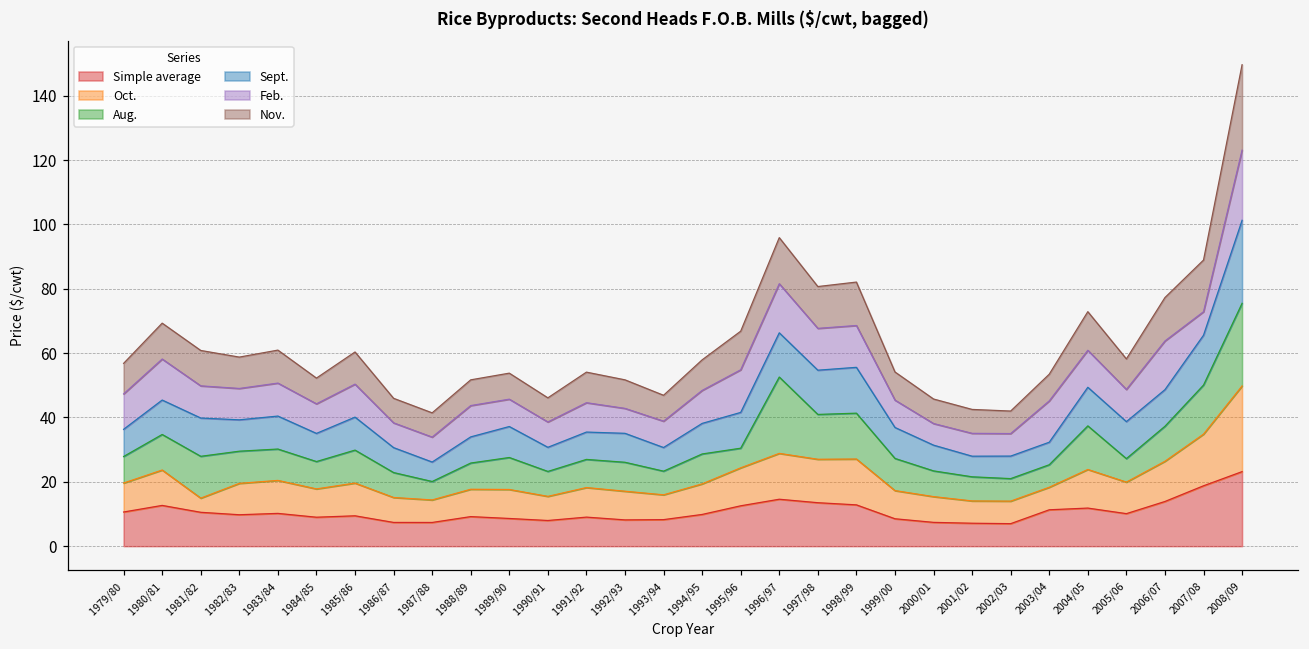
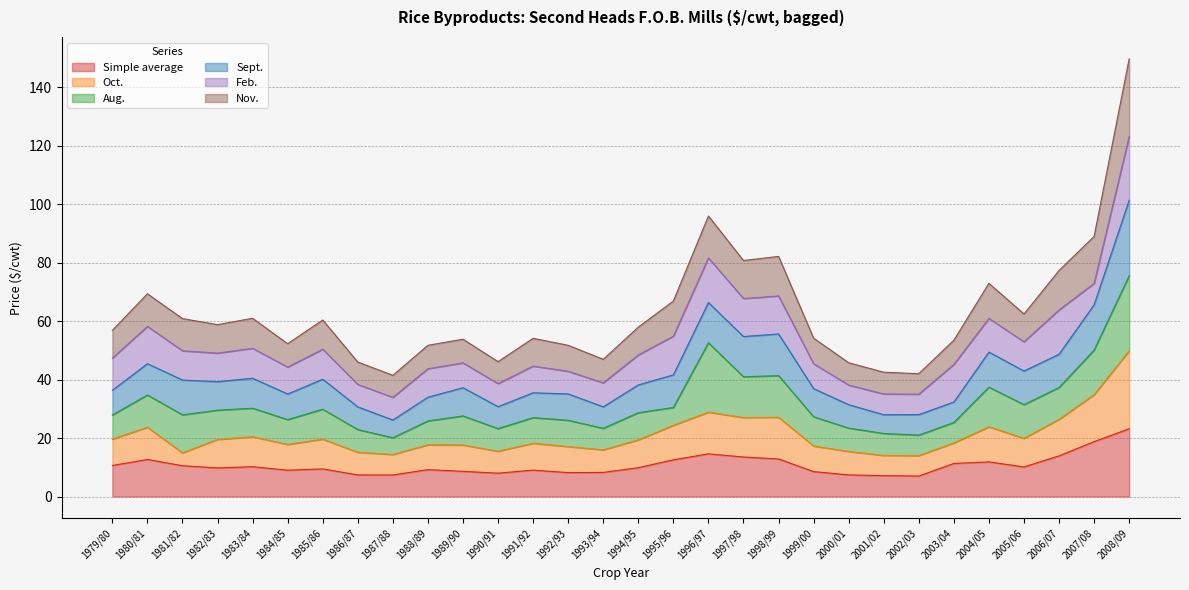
Aug., 2005/06: 7 -> 12
